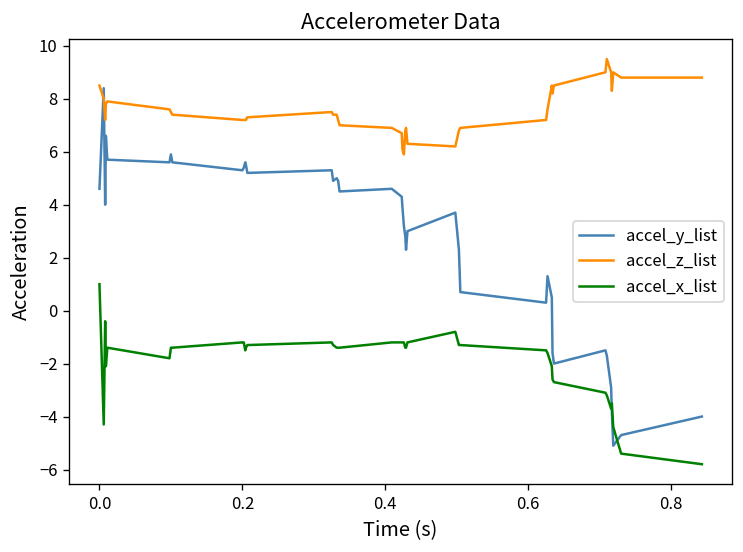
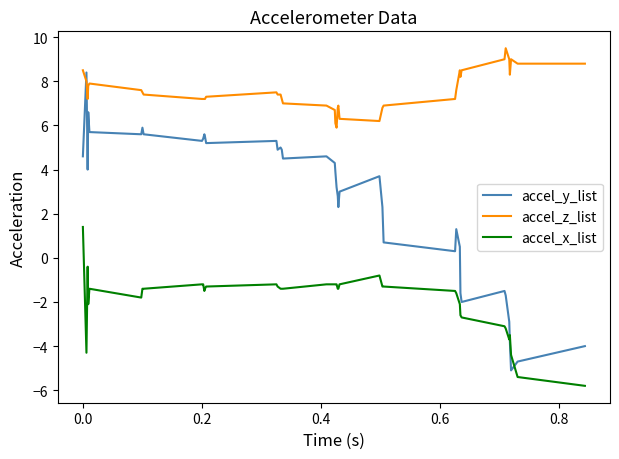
accel_x_list, 0.0: 1.0 -> 1.4
